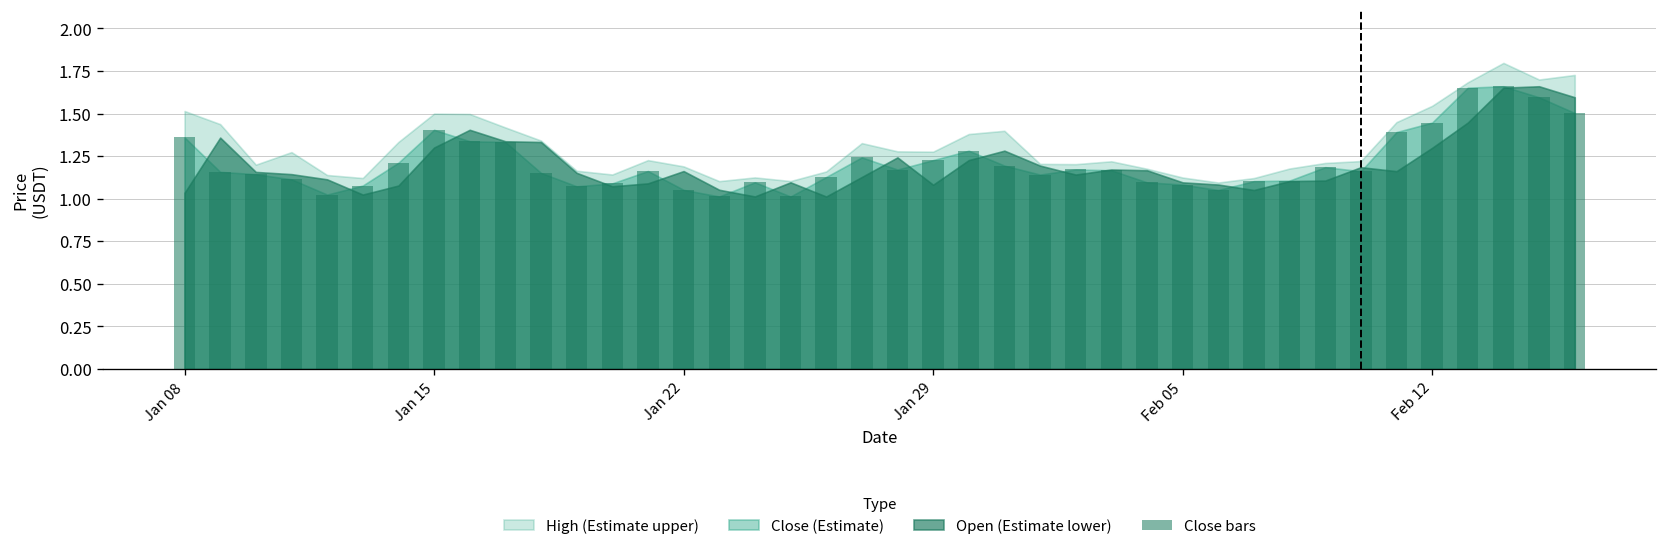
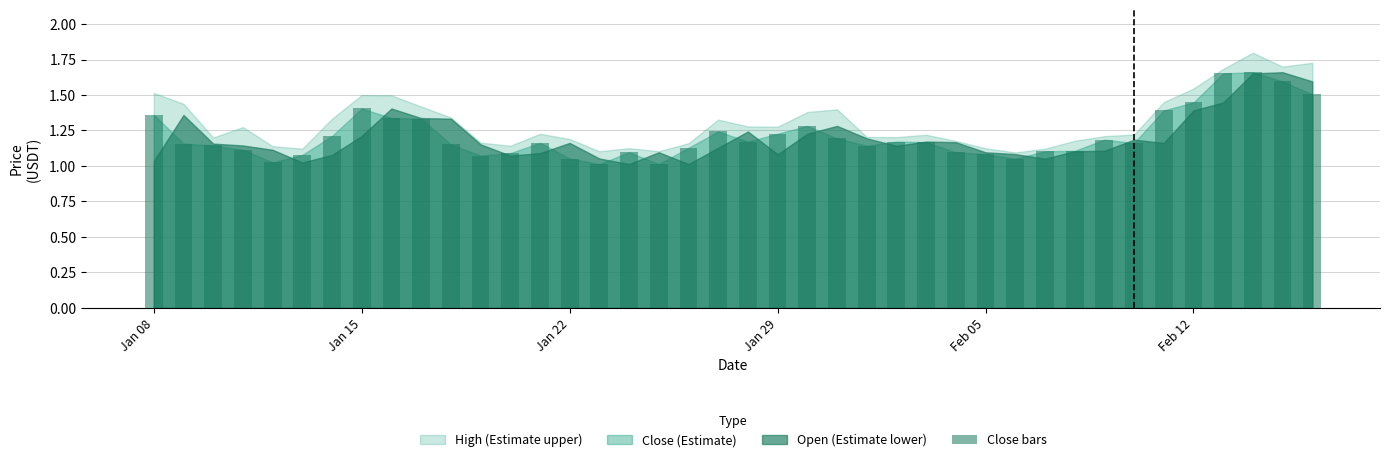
Open (Estimate lower), Jan 15: 1.30 -> 1.21
Open (Estimate lower), Feb 12: 1.30 -> 1.39
